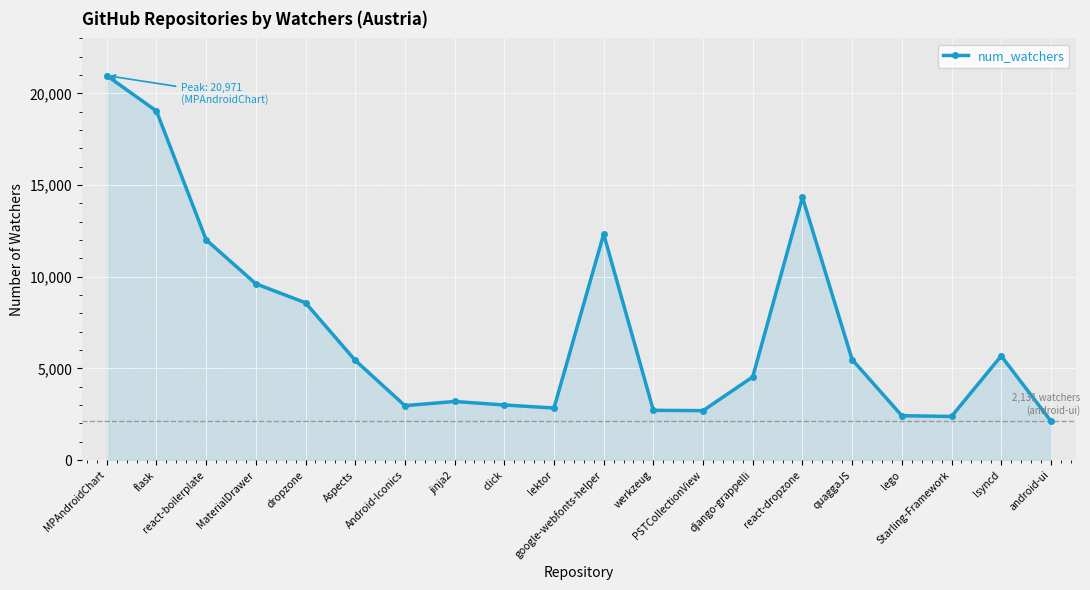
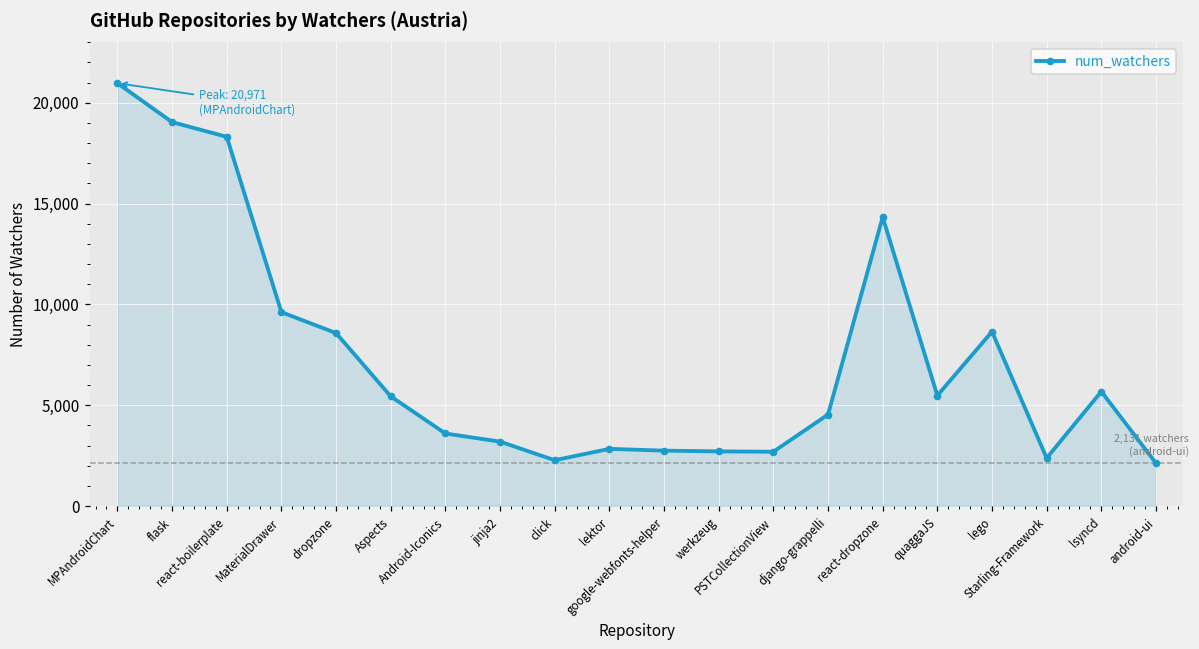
react-boilerplate: 12,000 -> 18,300
Android-Iconics: 3,000 -> 3,600
click: 3,000 -> 2,300
google-webfonts-helper: 12,300 -> 2,800
lego: 2,400 -> 8,700
